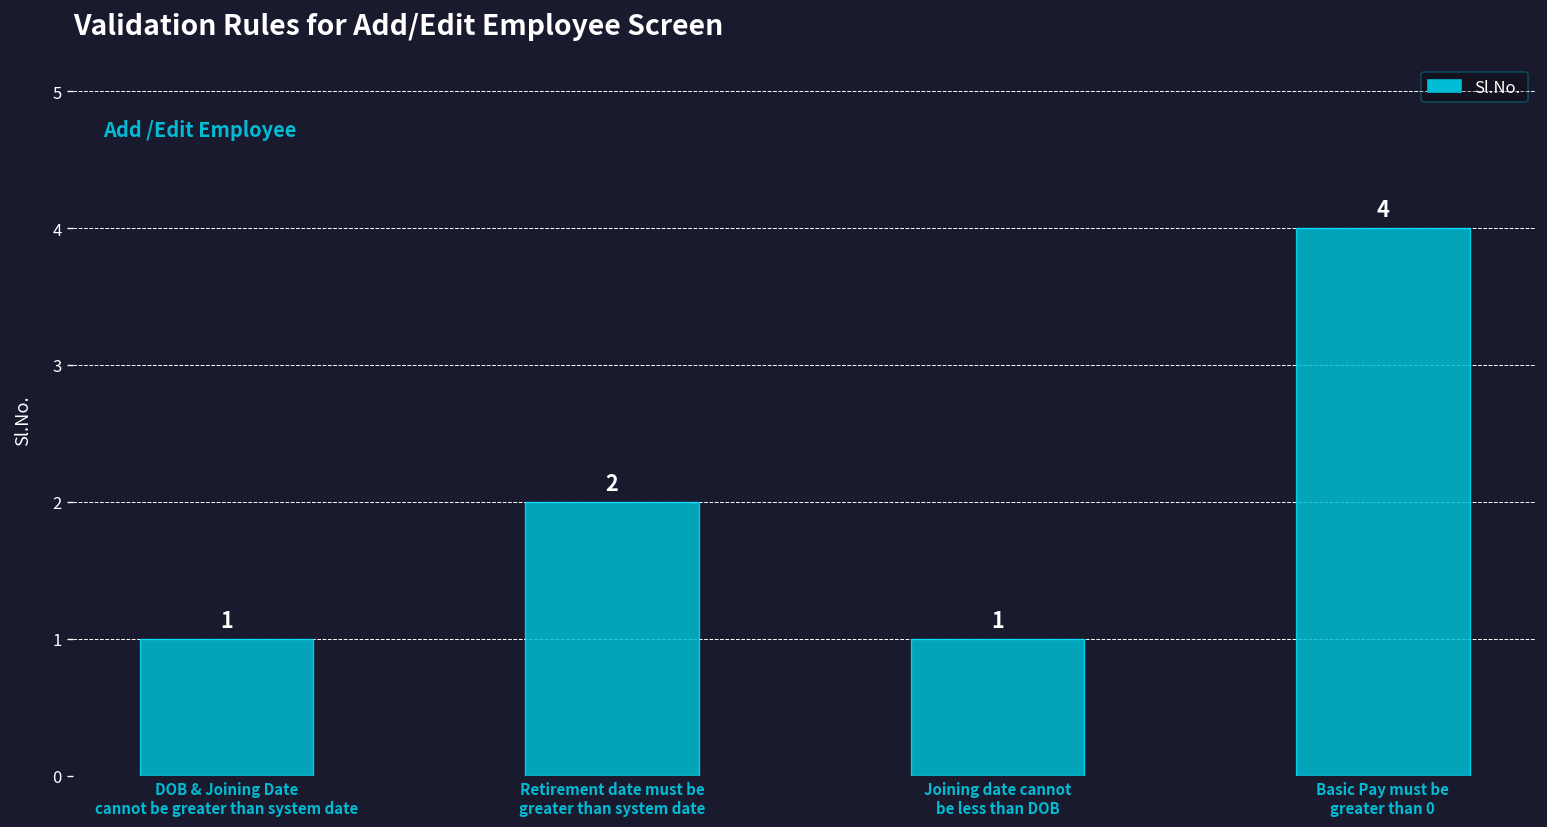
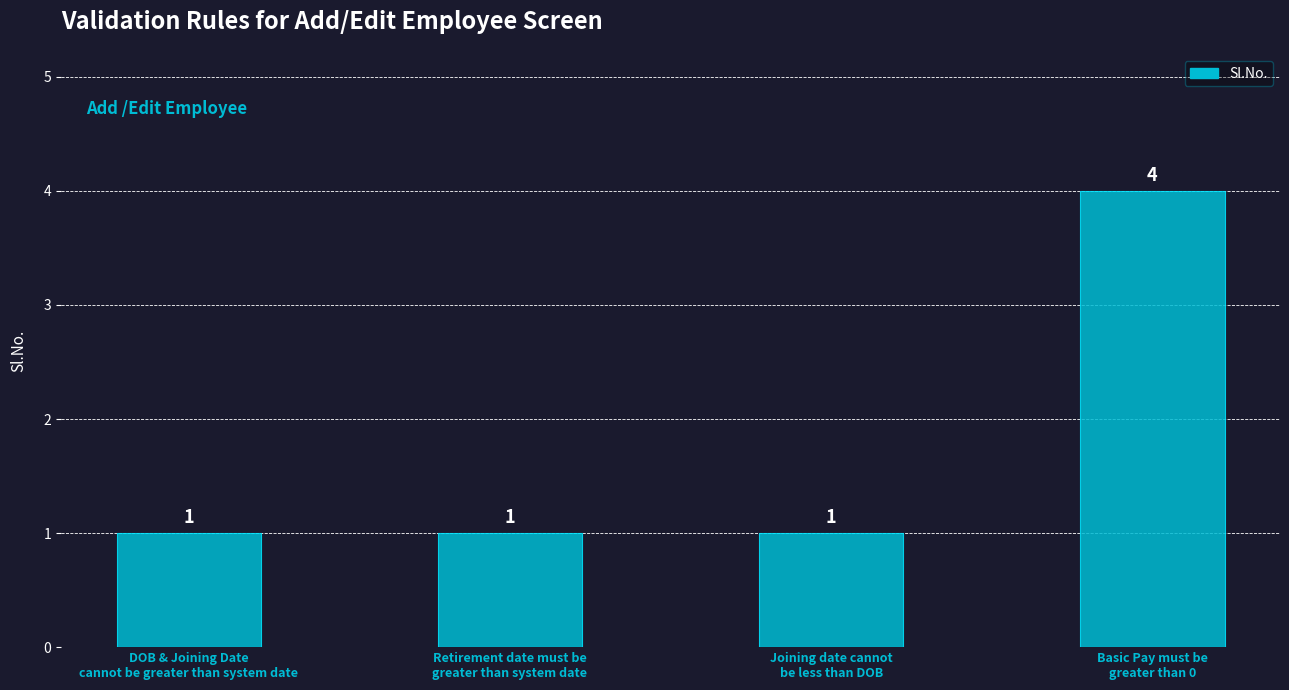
Retirement date must be greater than system date: 2 -> 1
